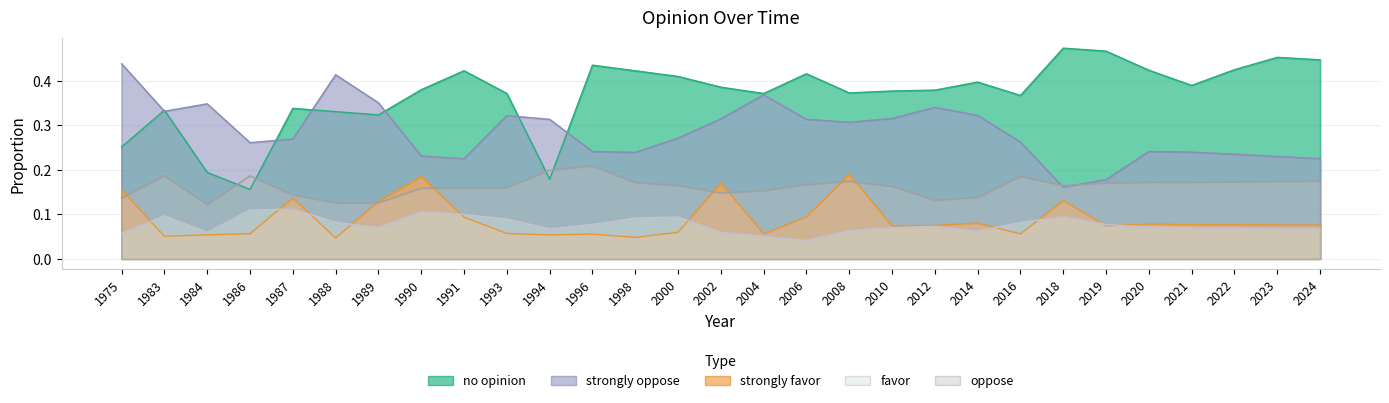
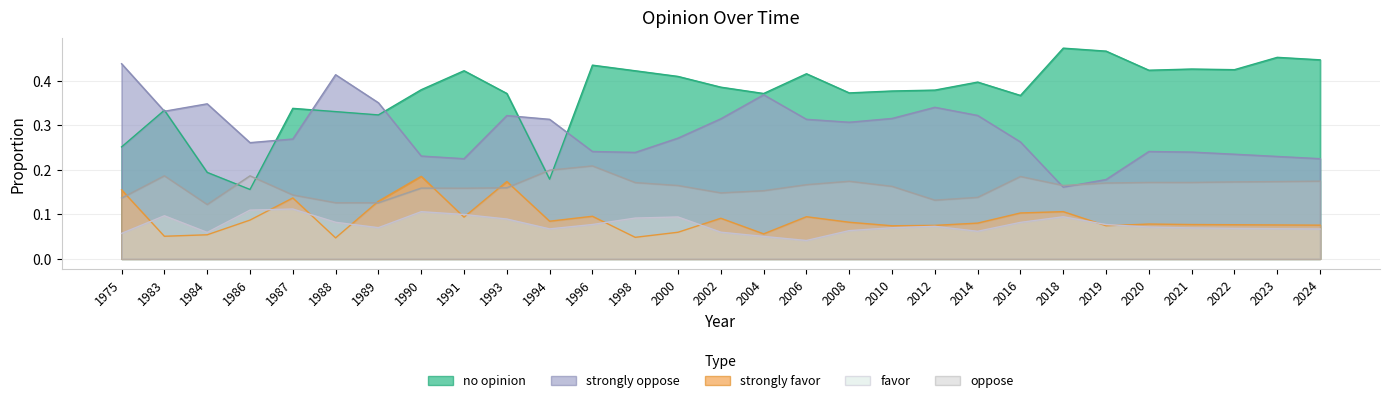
strongly favor, 1986: 0.06 -> 0.09
strongly favor, 1993: 0.06 -> 0.17
strongly favor, 1994: 0.05 -> 0.08
strongly favor, 1996: 0.06 -> 0.10
strongly favor, 2002: 0.17 -> 0.09
strongly favor, 2008: 0.19 -> 0.08
strongly favor, 2016: 0.06 -> 0.10
strongly favor, 2018: 0.13 -> 0.11
no opinion, 2021: 0.39 -> 0.43
